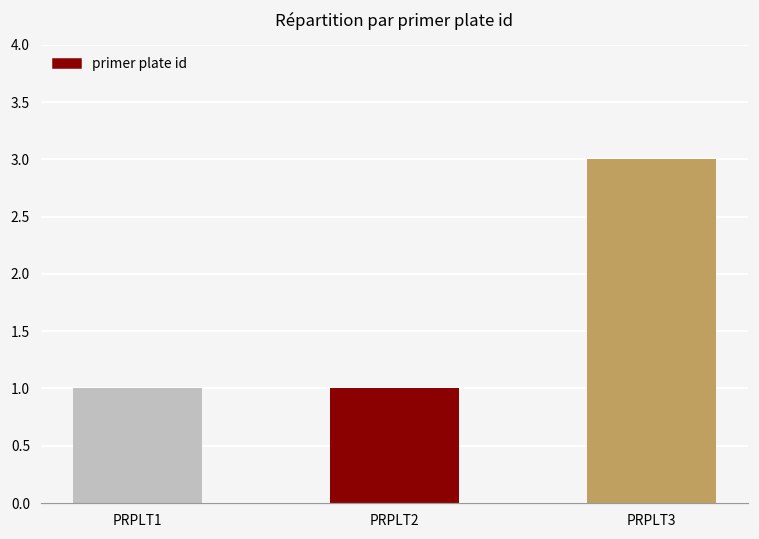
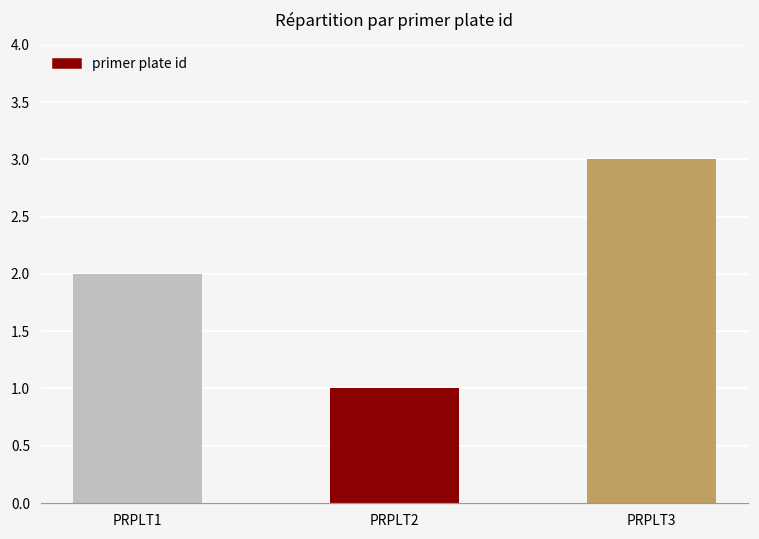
PRPLT1: 1 -> 2
